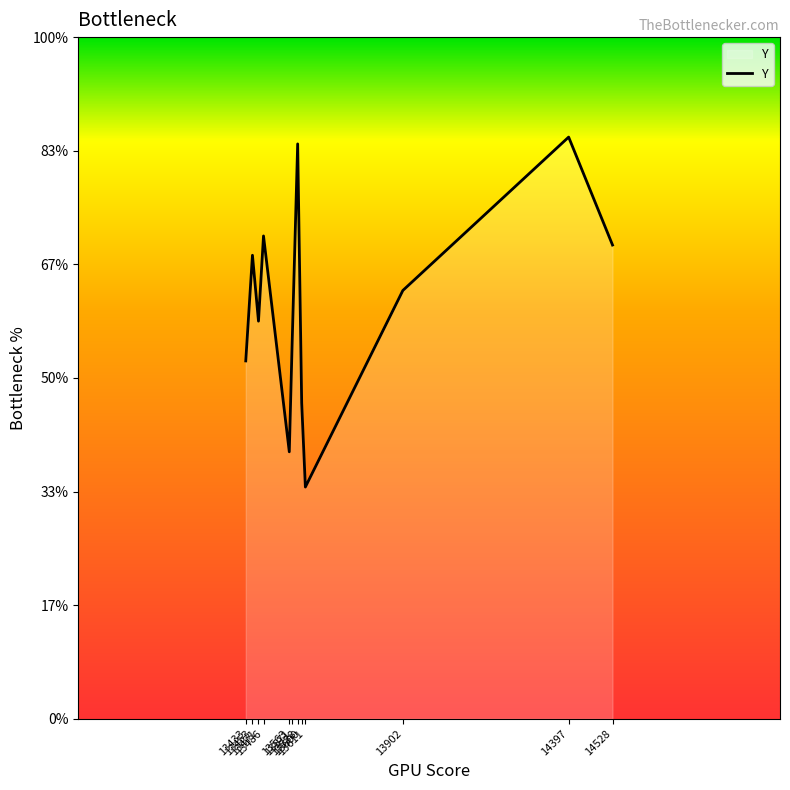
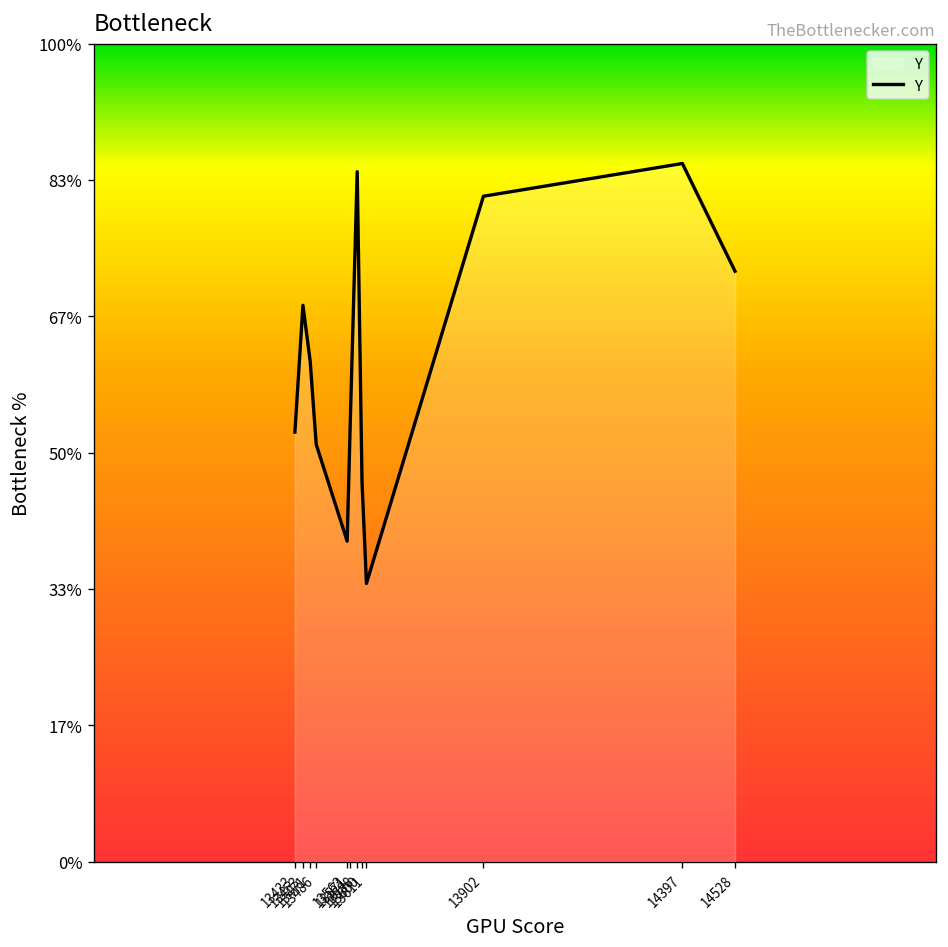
13471: 58% -> 61%
13486: 71% -> 51%
13902: 63% -> 81%
14528: 70% -> 72%
